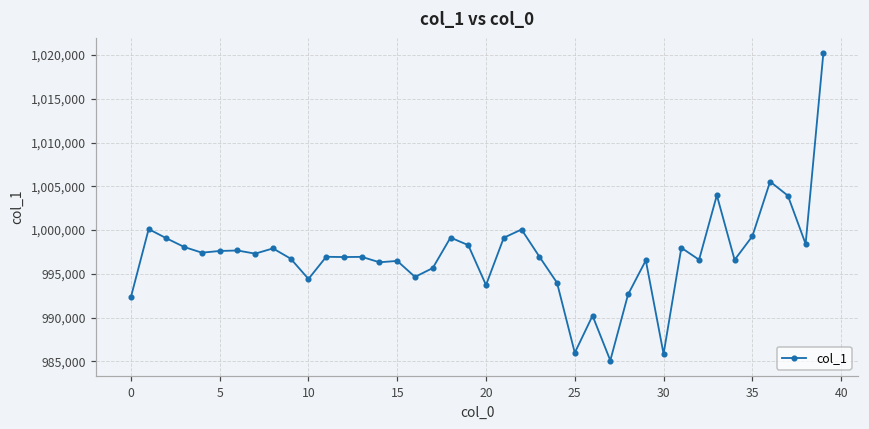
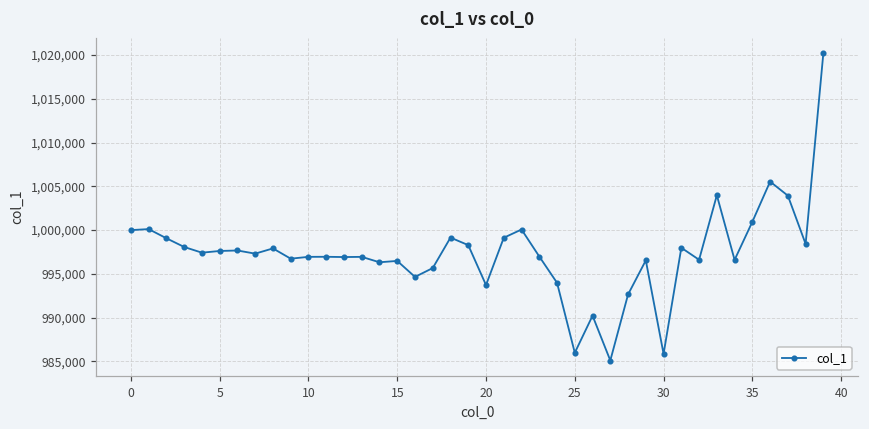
0: 992,000 -> 1,000,000
10: 994,000 -> 997,000
35: 999,000 -> 1,001,000
